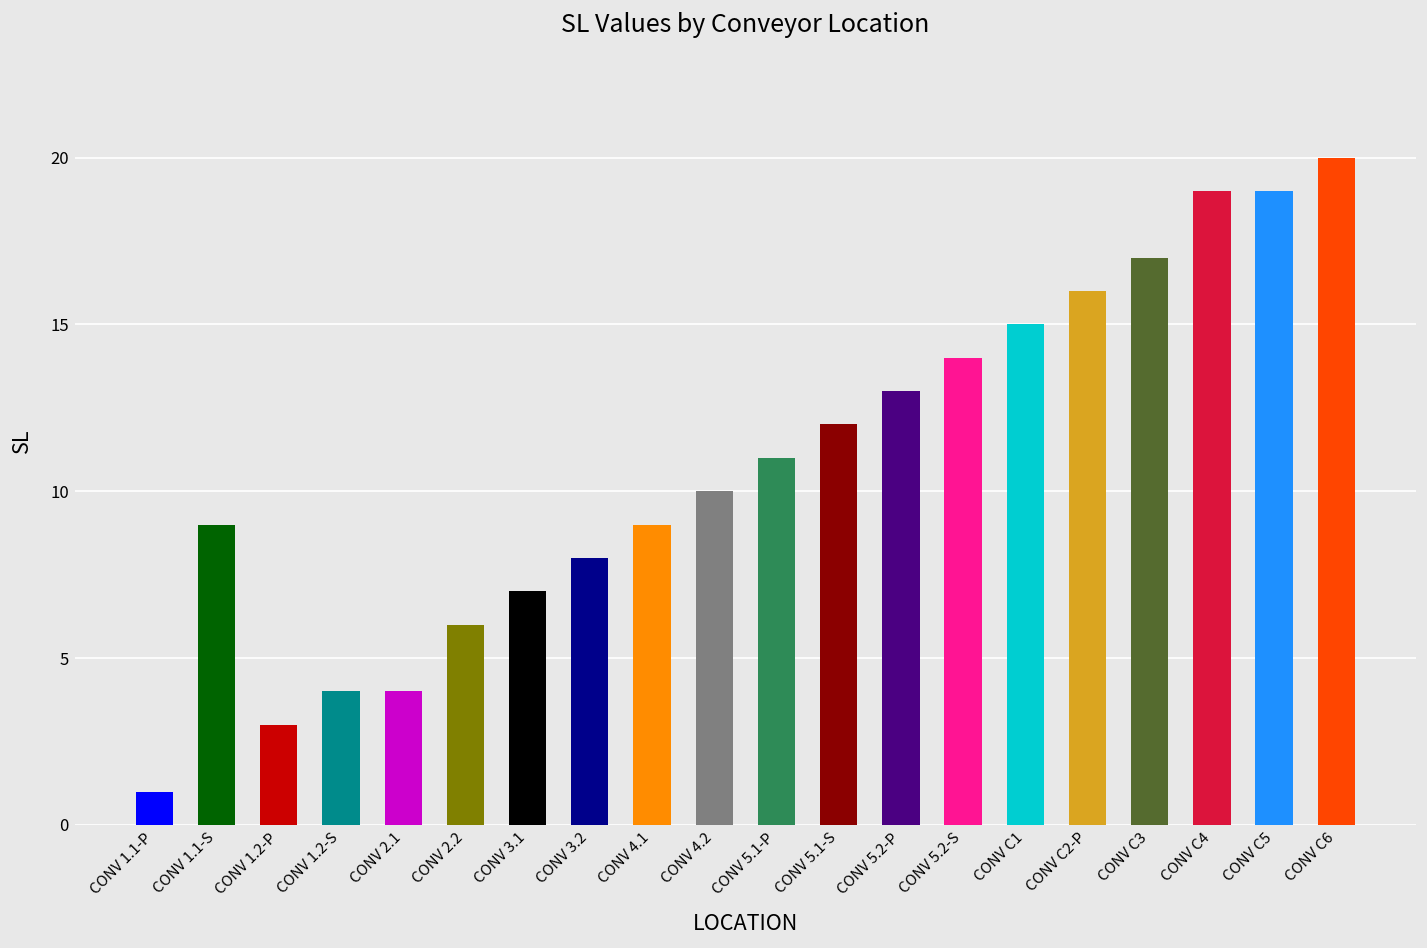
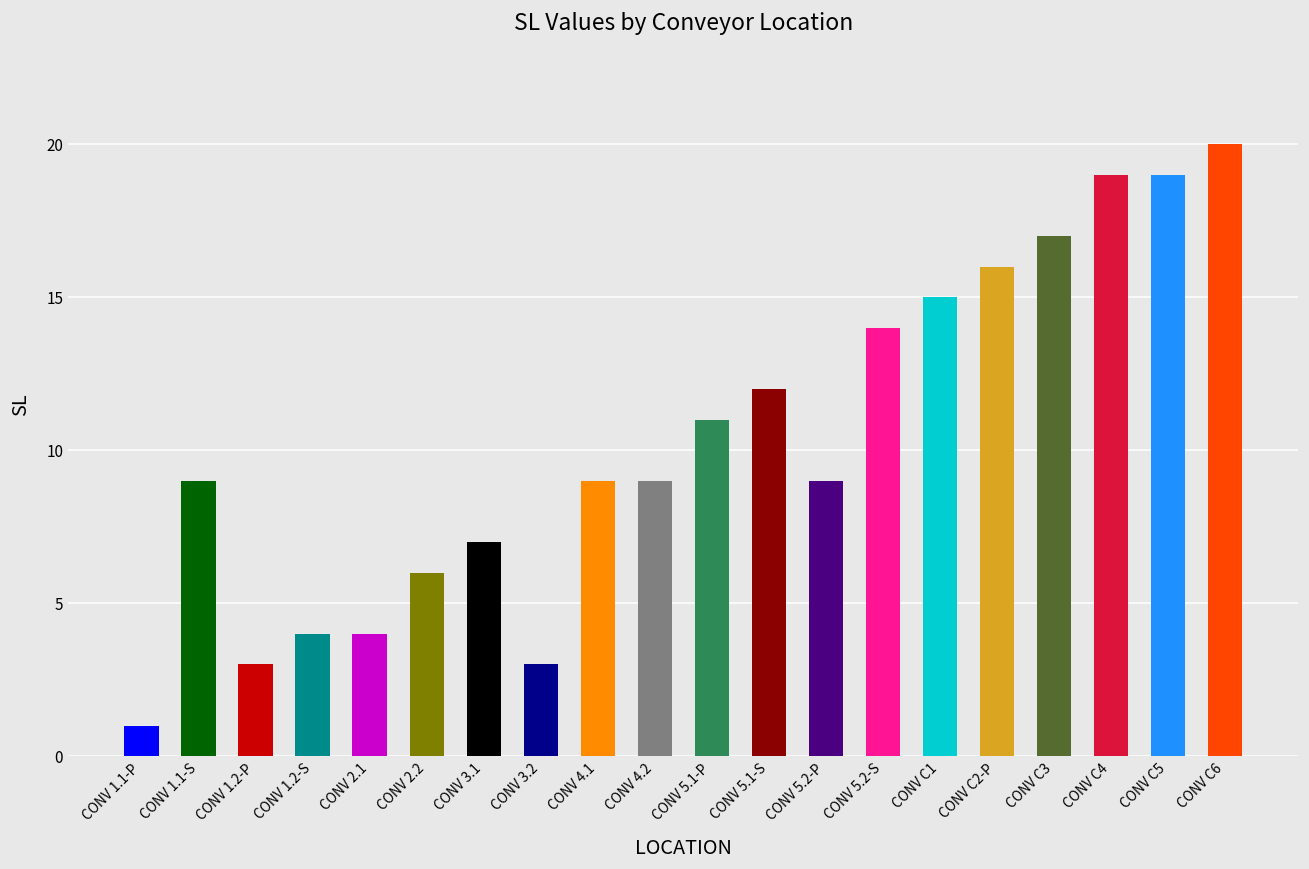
CONV 3.2: 8 -> 3
CONV 4.2: 10 -> 9
CONV 5.2-P: 13 -> 9
